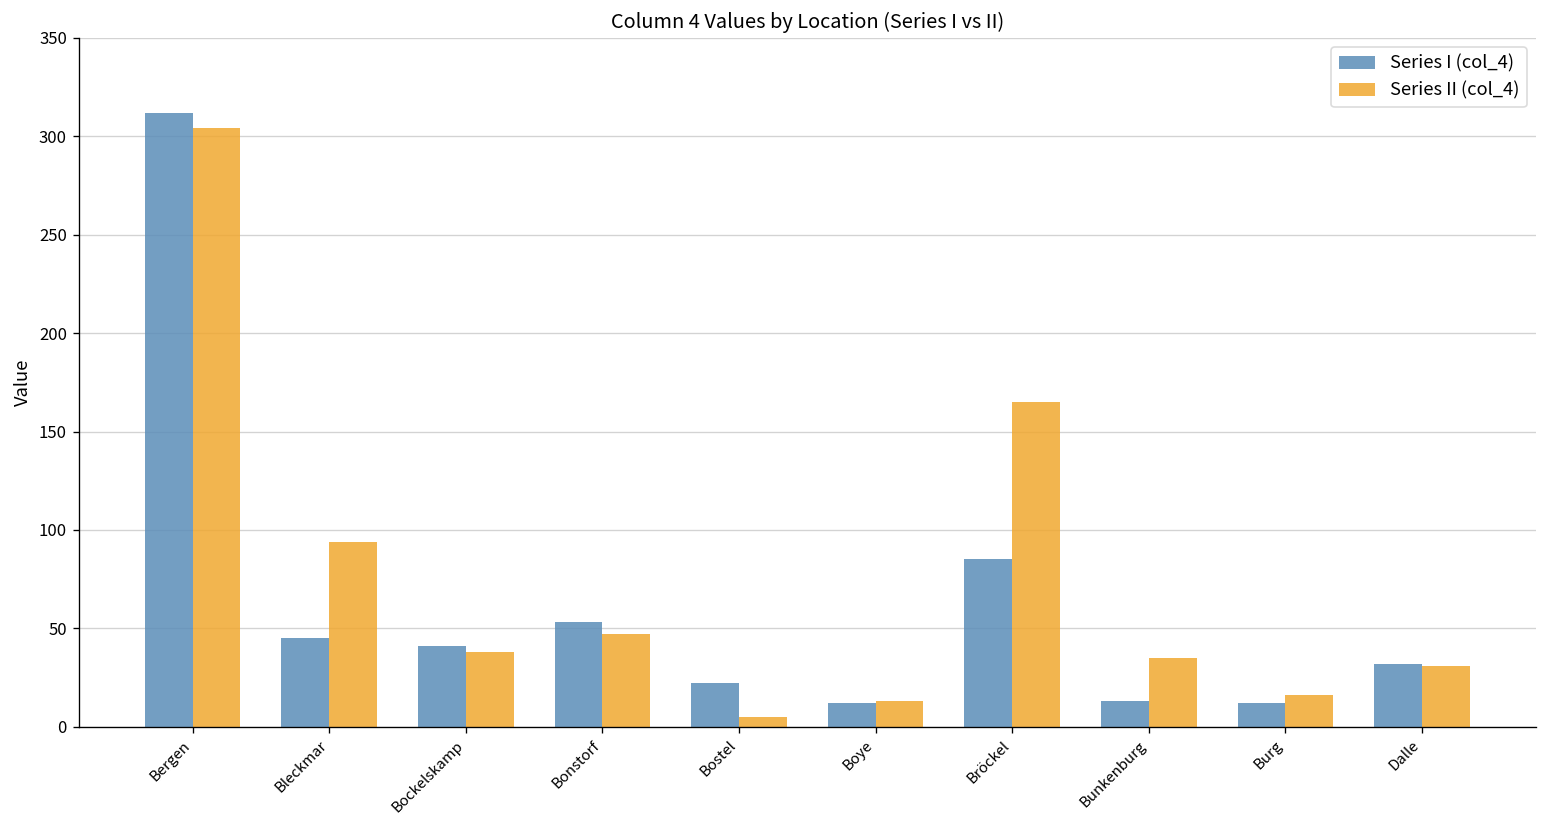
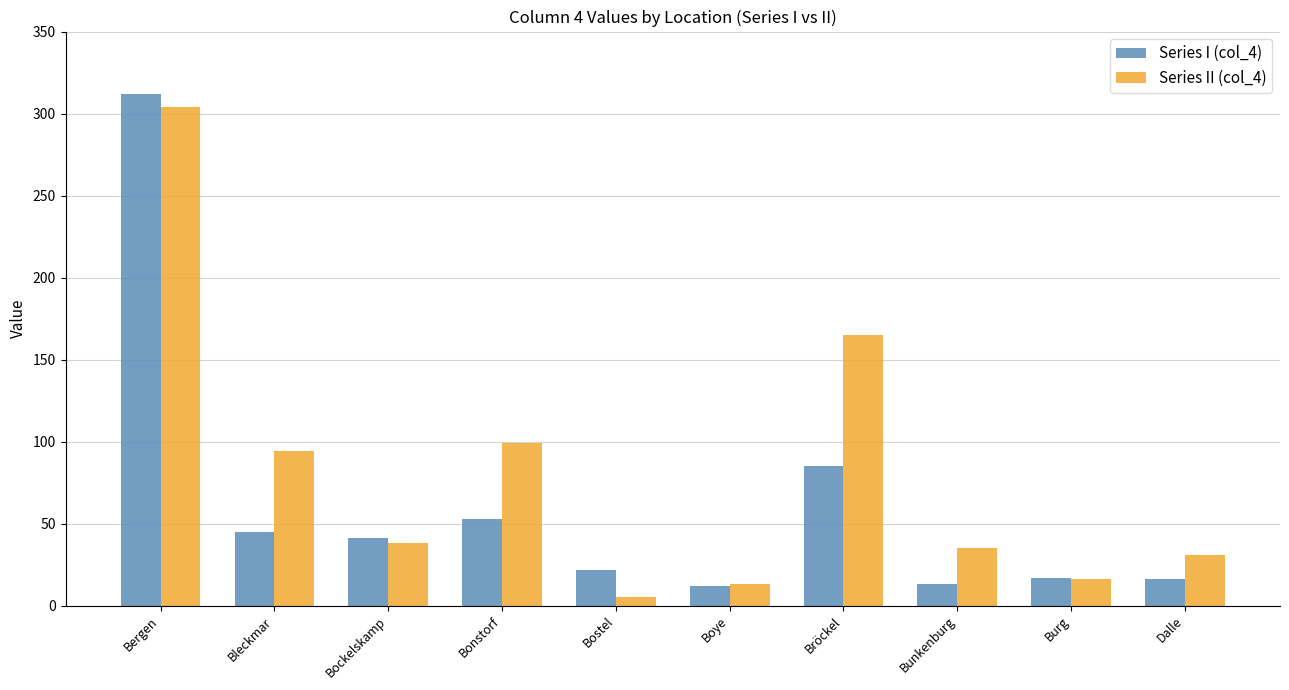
Series II (col_4), Bonstorf: 47 -> 99
Series I (col_4), Burg: 12 -> 17
Series I (col_4), Dalle: 32 -> 16
